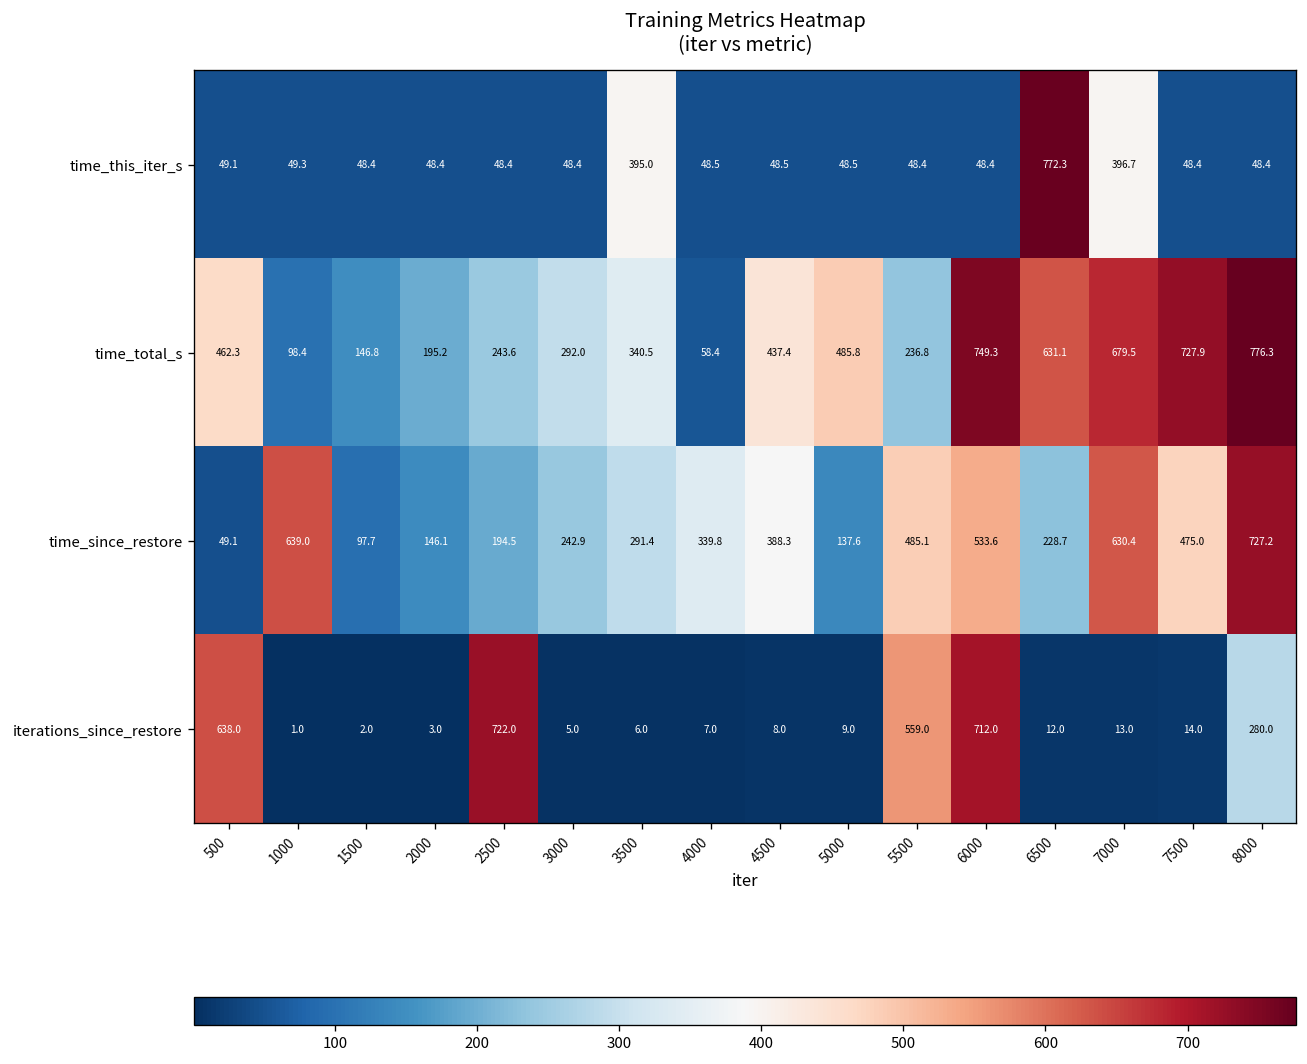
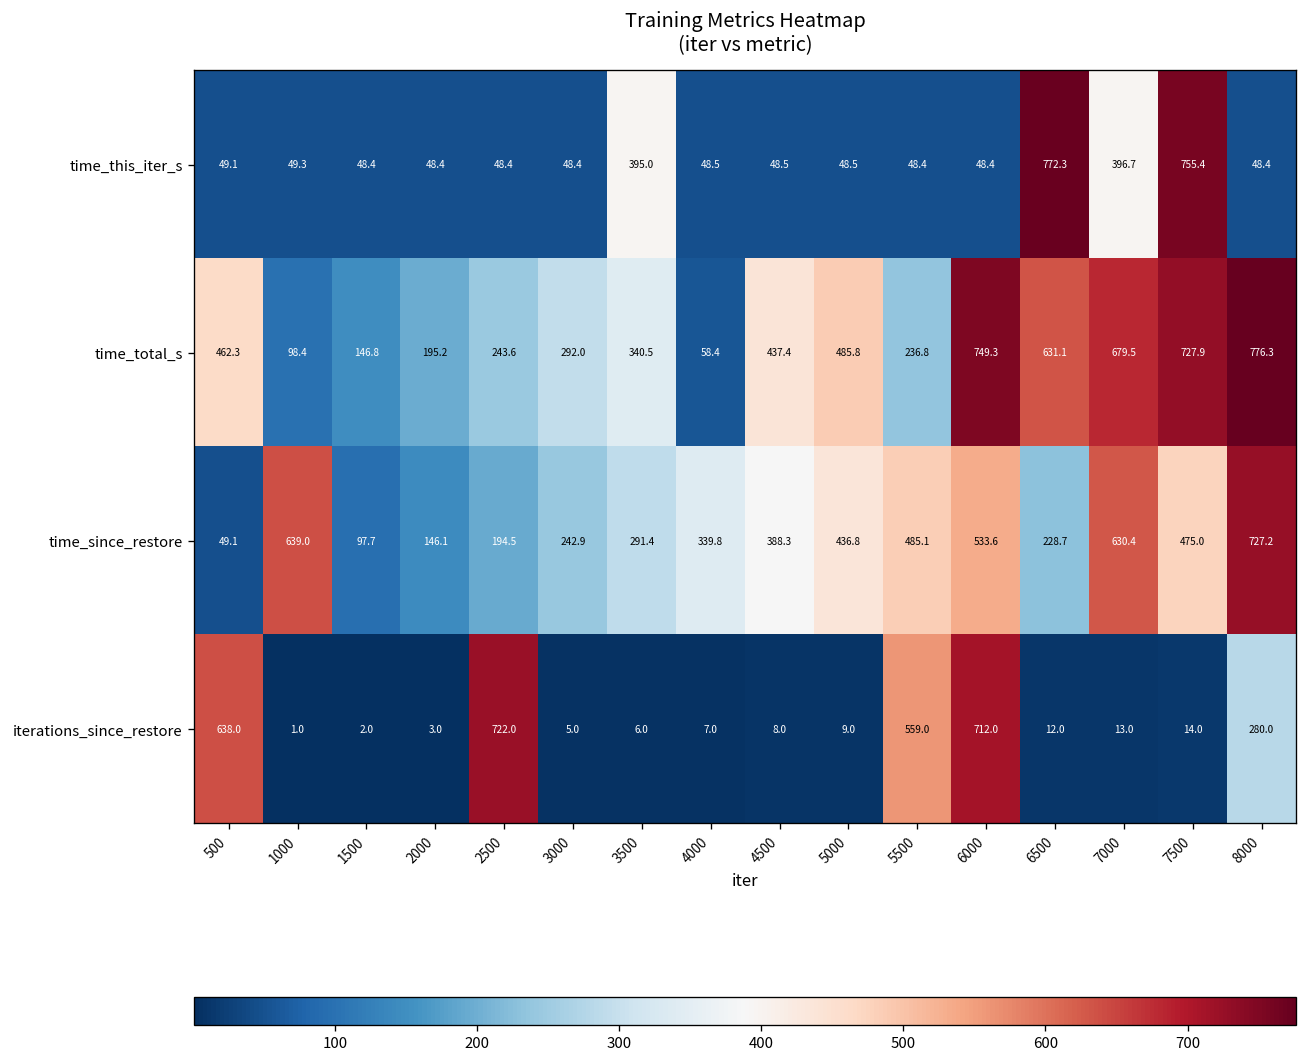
time_this_iter_s, 7500: 48.4 -> 755.4
time_since_restore, 5000: 137.6 -> 436.8
